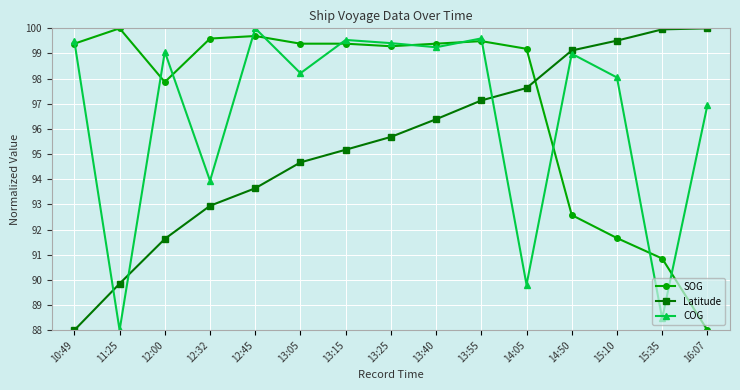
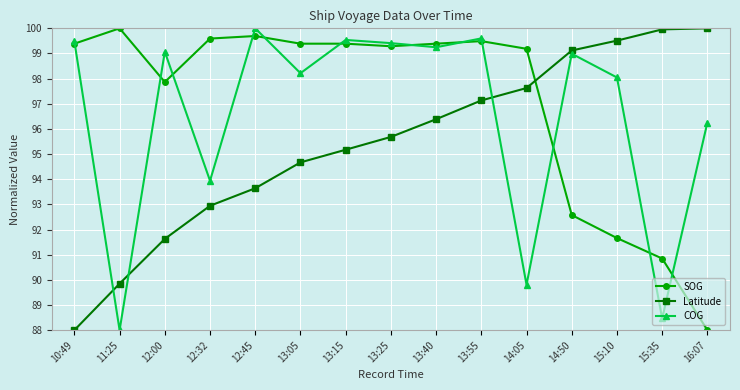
COG, 16:07: 96.9 -> 96.3
